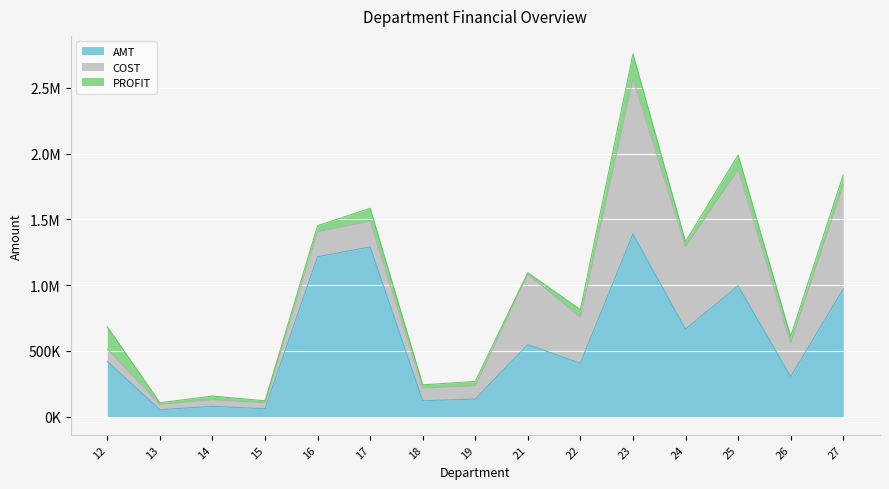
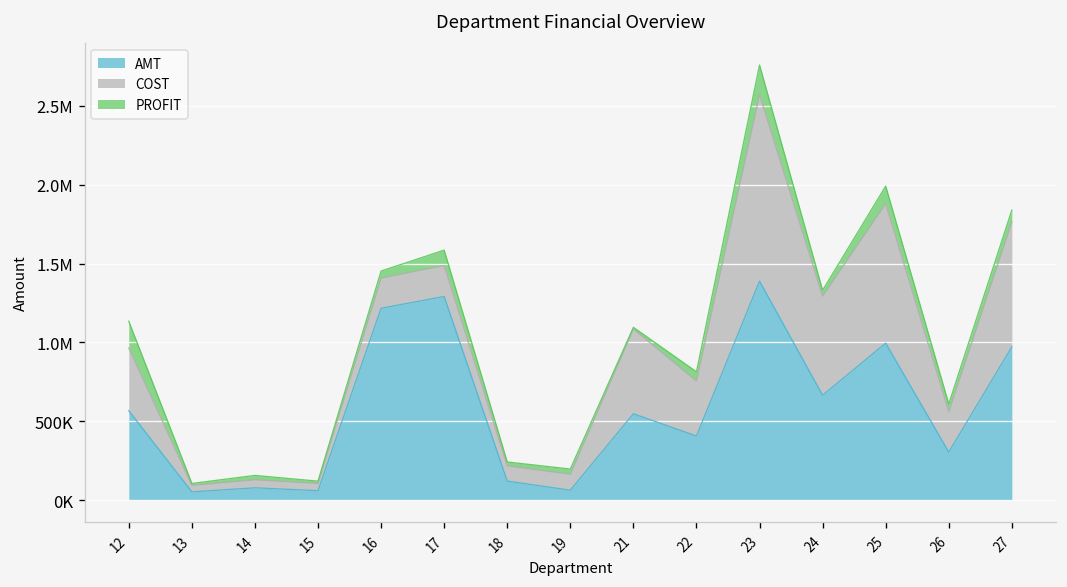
AMT, 12: 420000 -> 570000
COST, 12: 100000 -> 400000
AMT, 19: 130000 -> 60000
